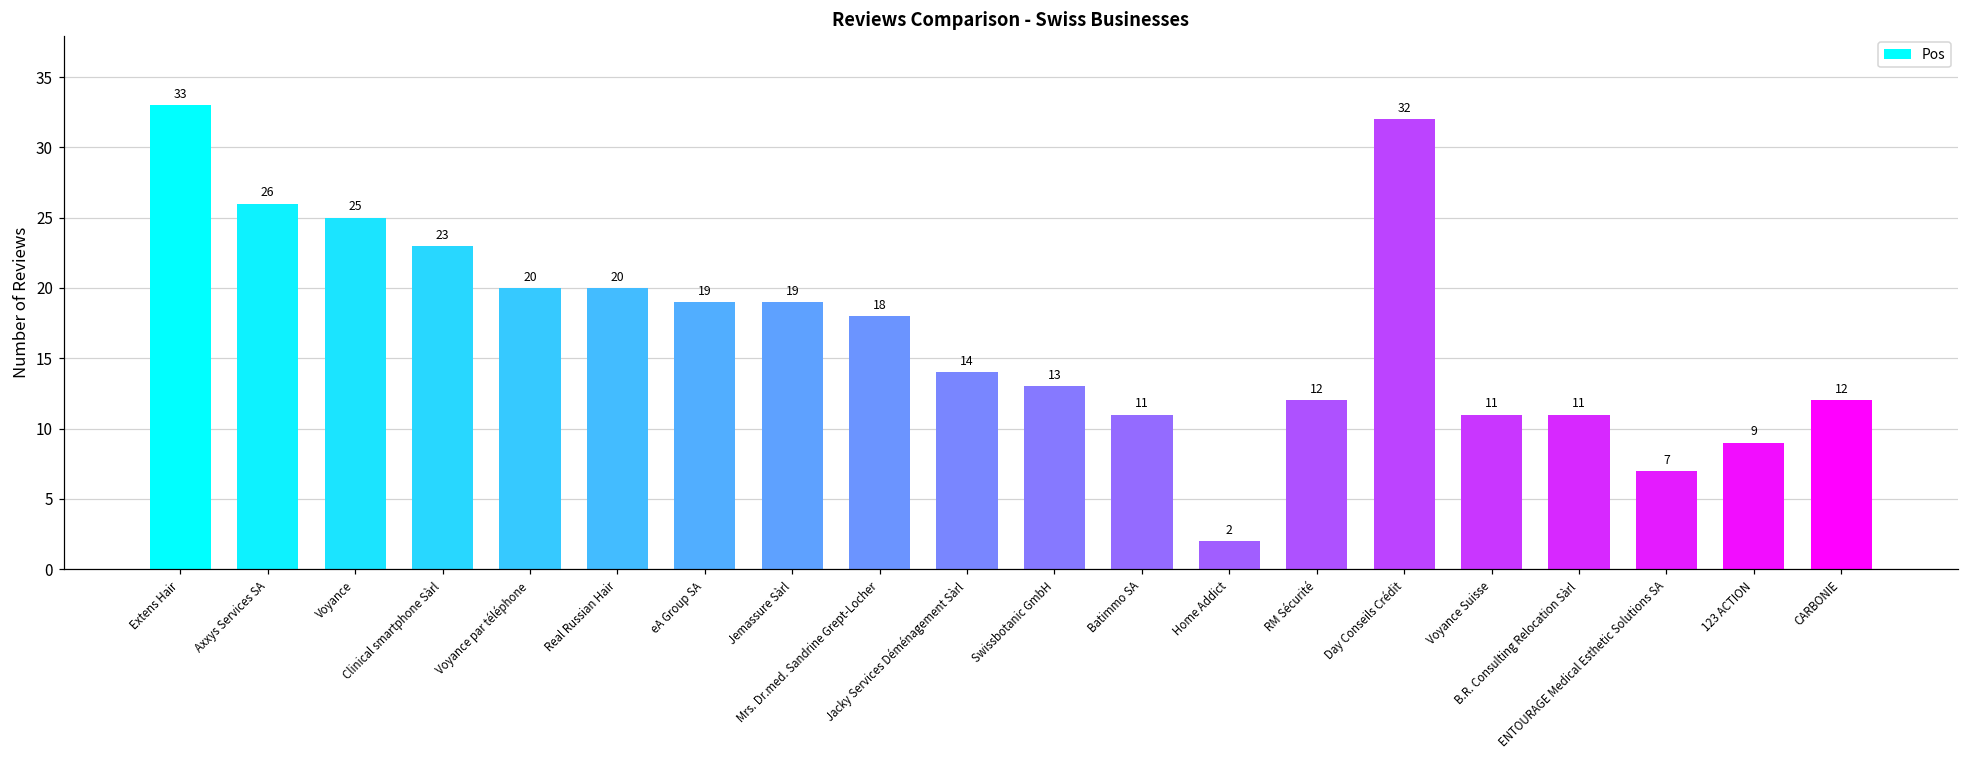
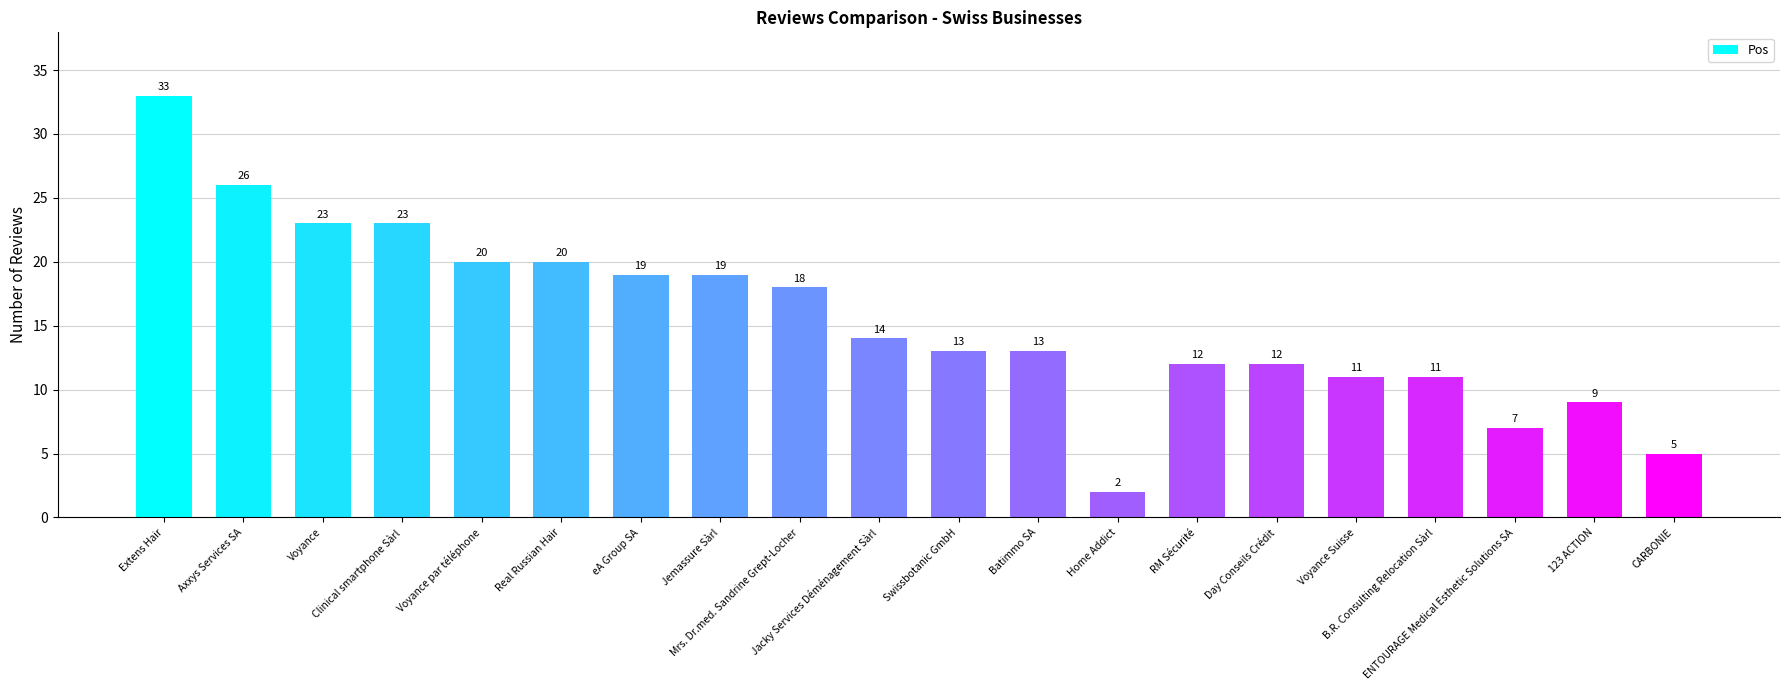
Voyance: 25 -> 23
Batimmo SA: 11 -> 13
Day Conseils Crédit: 32 -> 12
CARBONIE: 12 -> 5
